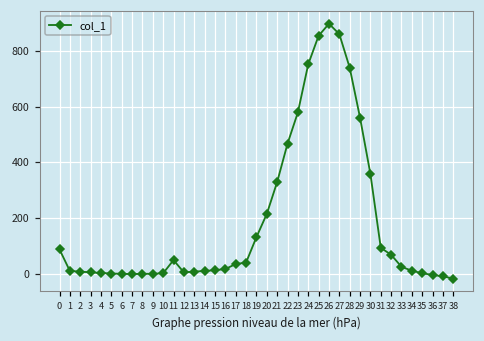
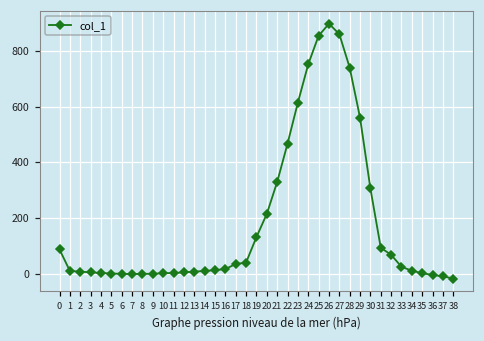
11: 50 -> 10
23: 580 -> 610
30: 360 -> 310
